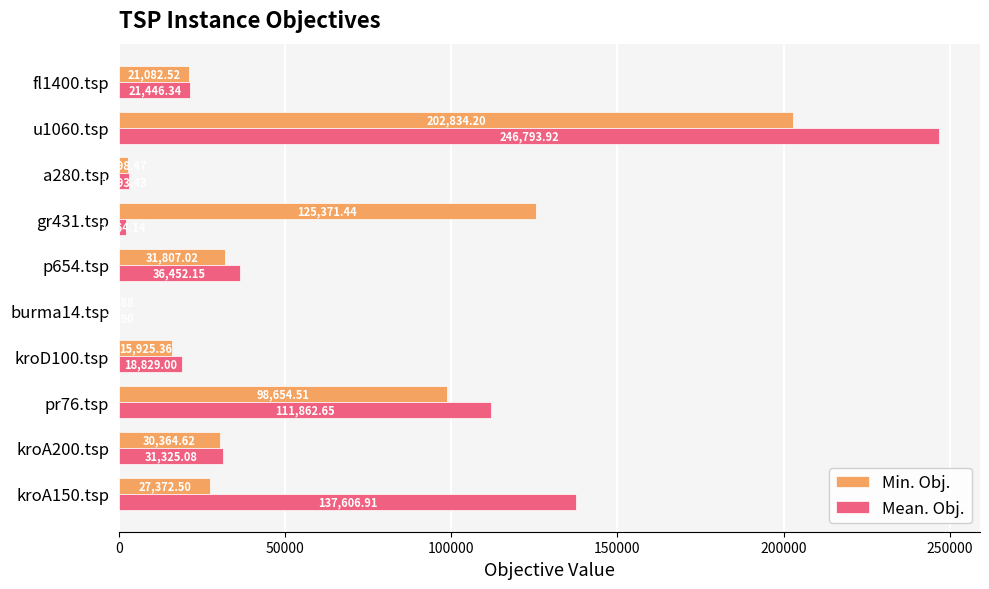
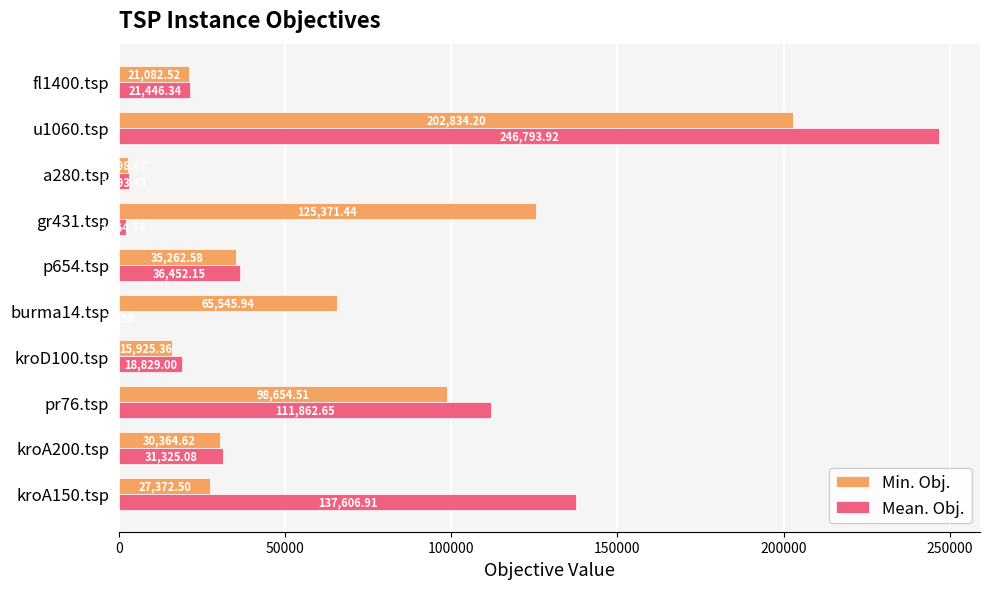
Min. Obj., p654.tsp: 31,807.02 -> 35,262.58
Min. Obj., burma14.tsp: 0 -> 66000
